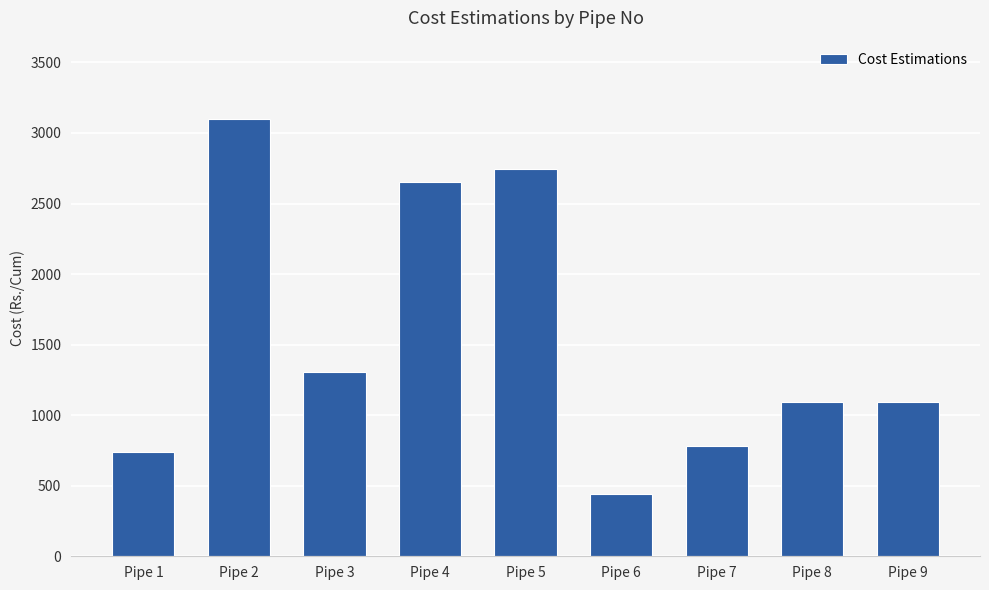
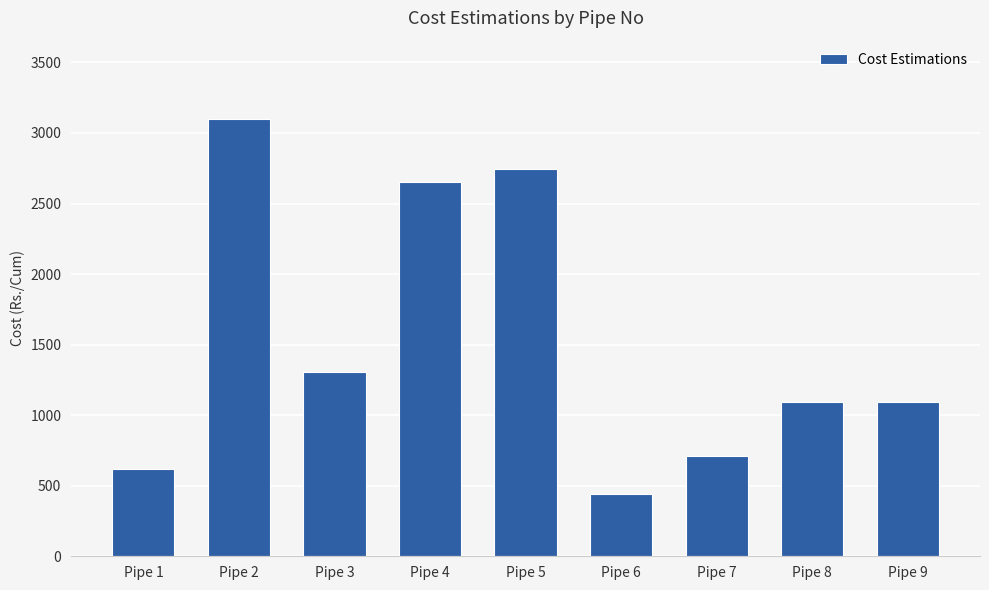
Pipe 1: 740 -> 620
Pipe 7: 780 -> 710
